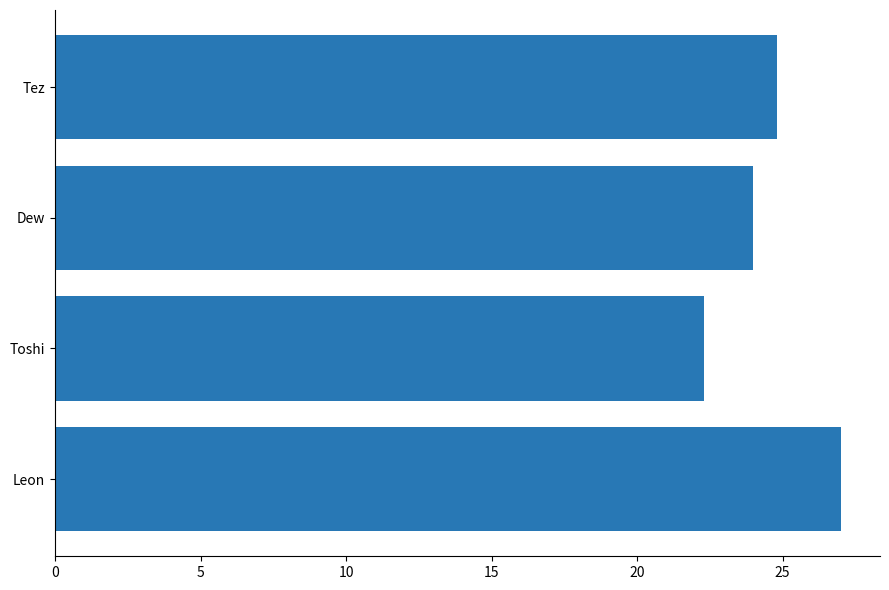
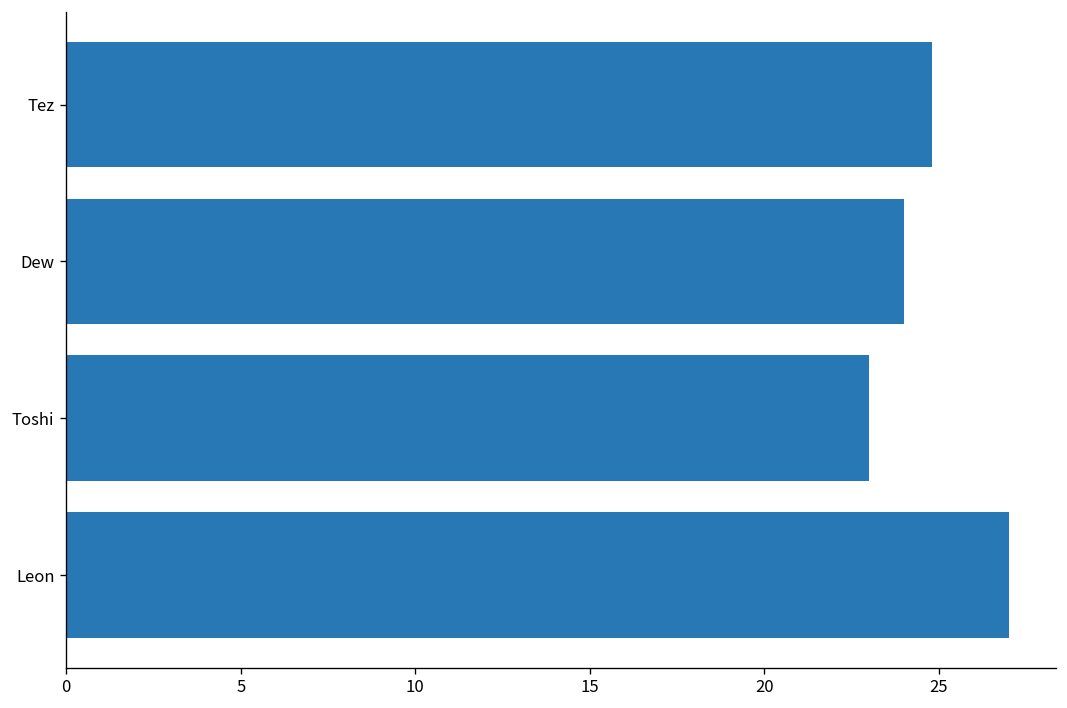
Toshi: 22.3 -> 23.0
